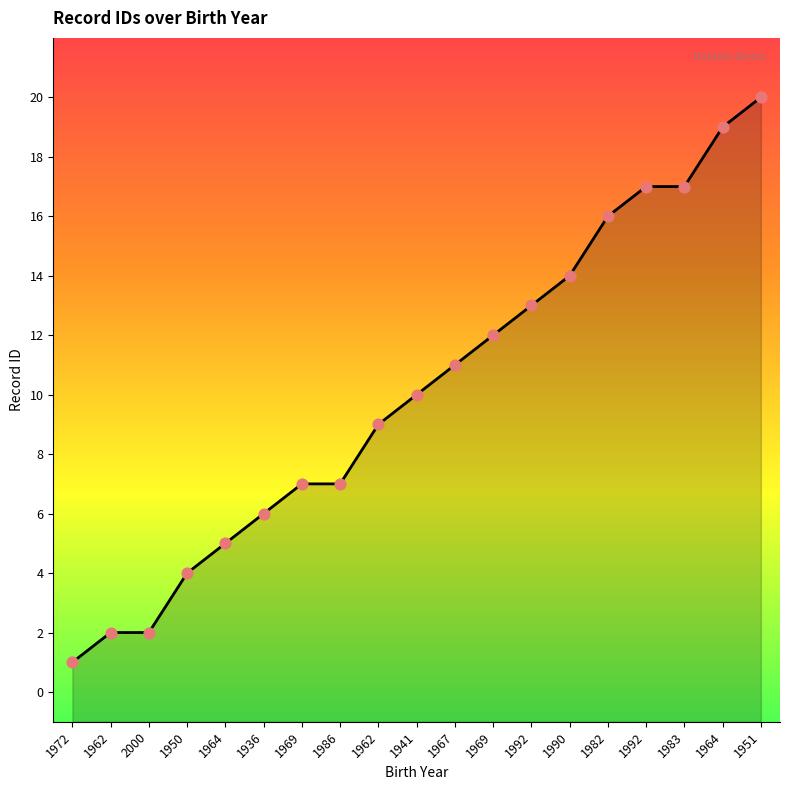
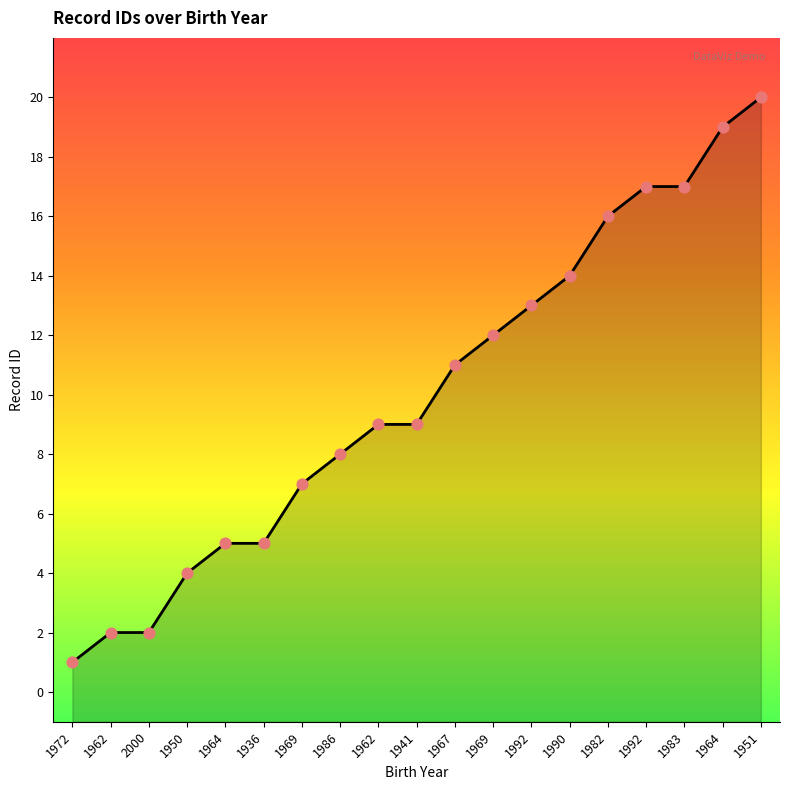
1936: 6 -> 5
1986: 7 -> 8
1941: 10 -> 9
